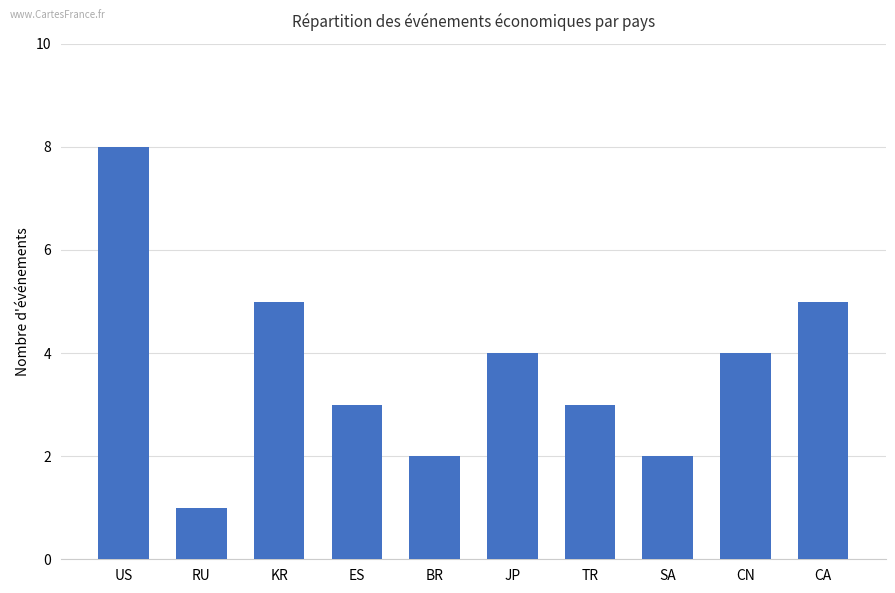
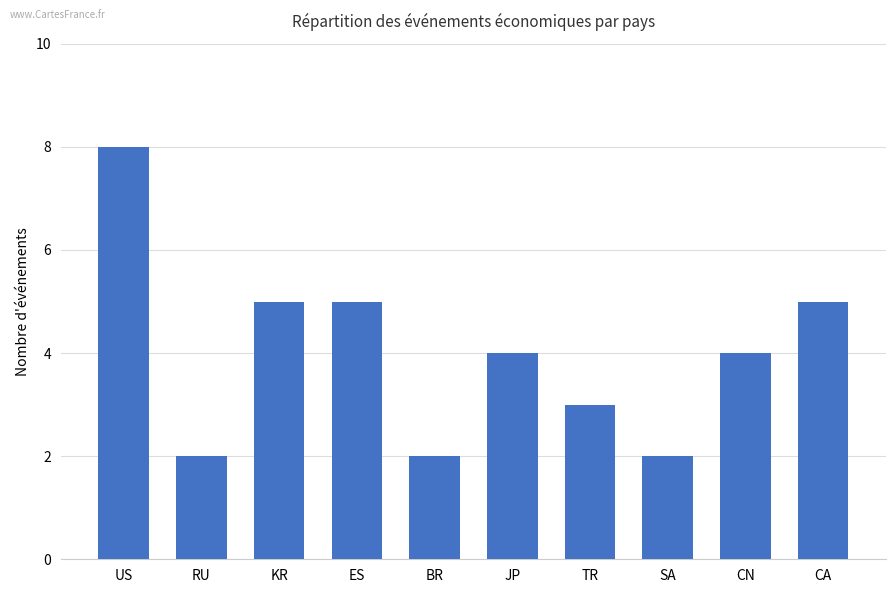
RU: 1 -> 2
ES: 3 -> 5
